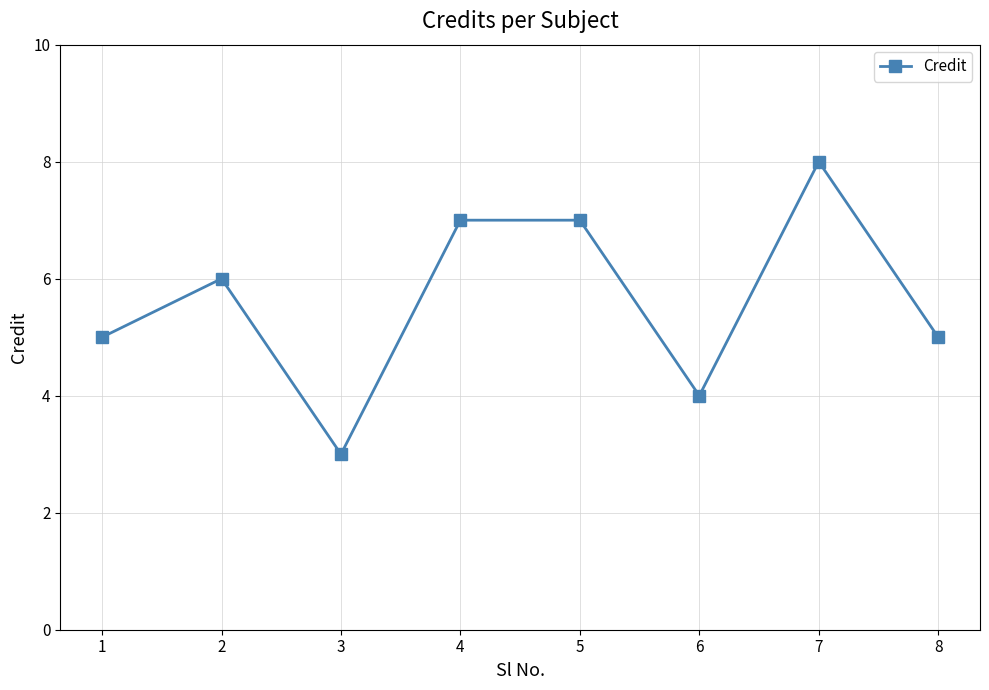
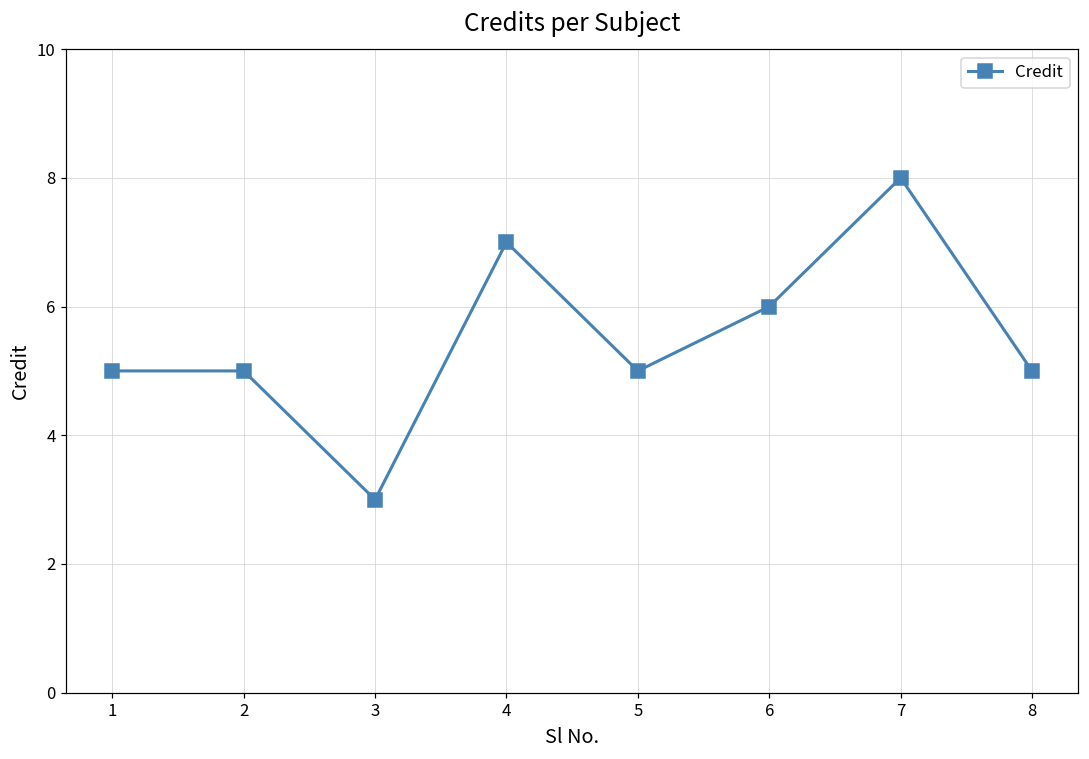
2: 6 -> 5
5: 7 -> 5
6: 4 -> 6
